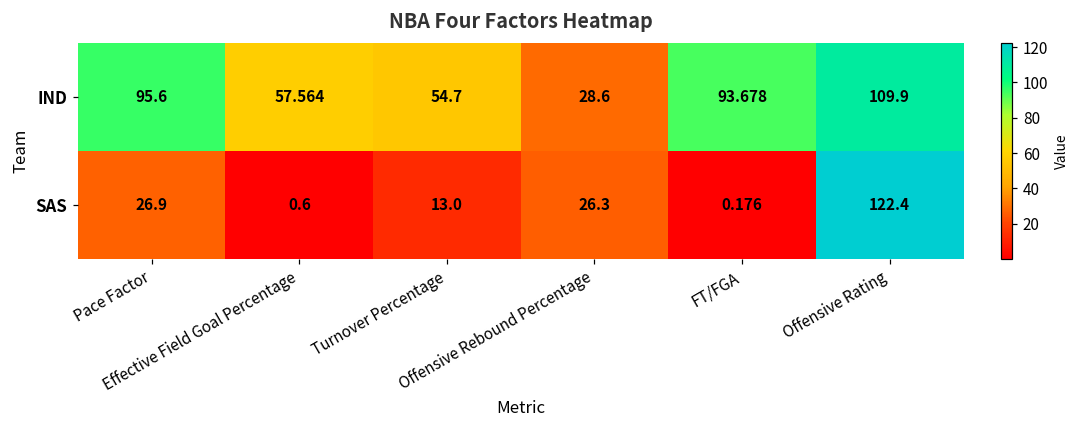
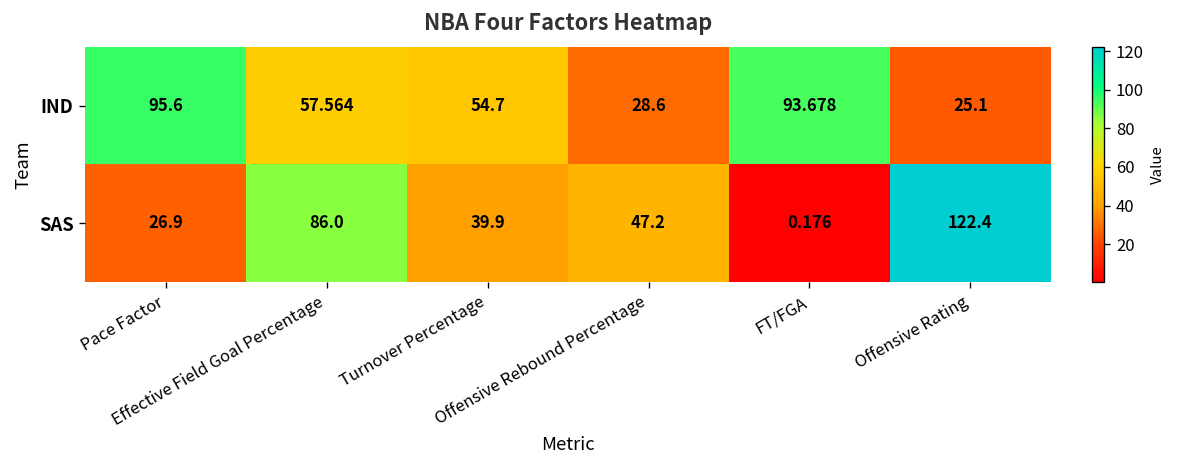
IND, Offensive Rating: 109.9 -> 25.1
SAS, Effective Field Goal Percentage: 0.6 -> 86.0
SAS, Turnover Percentage: 13.0 -> 39.9
SAS, Offensive Rebound Percentage: 26.3 -> 47.2
